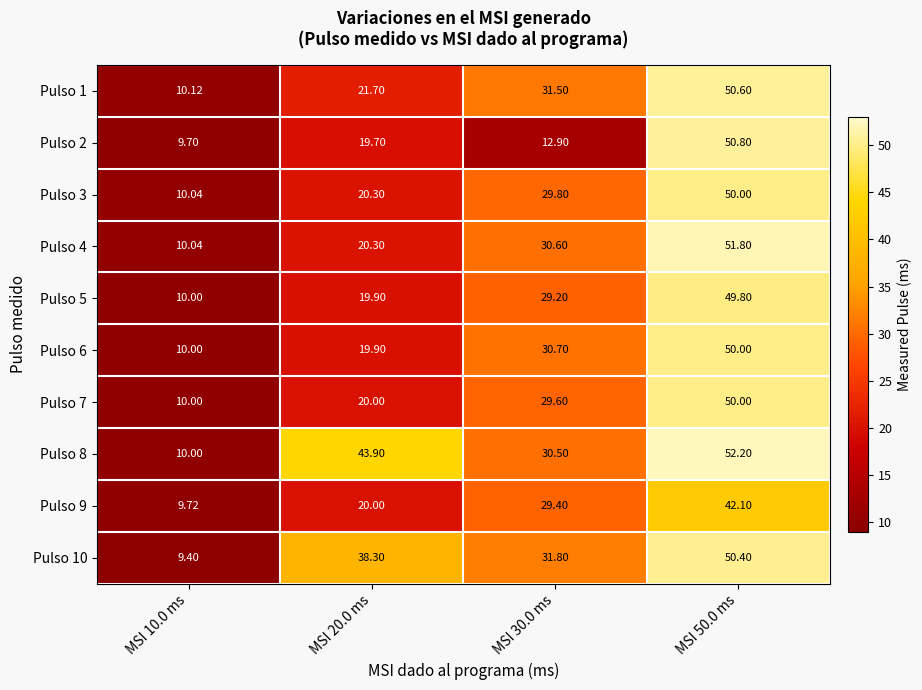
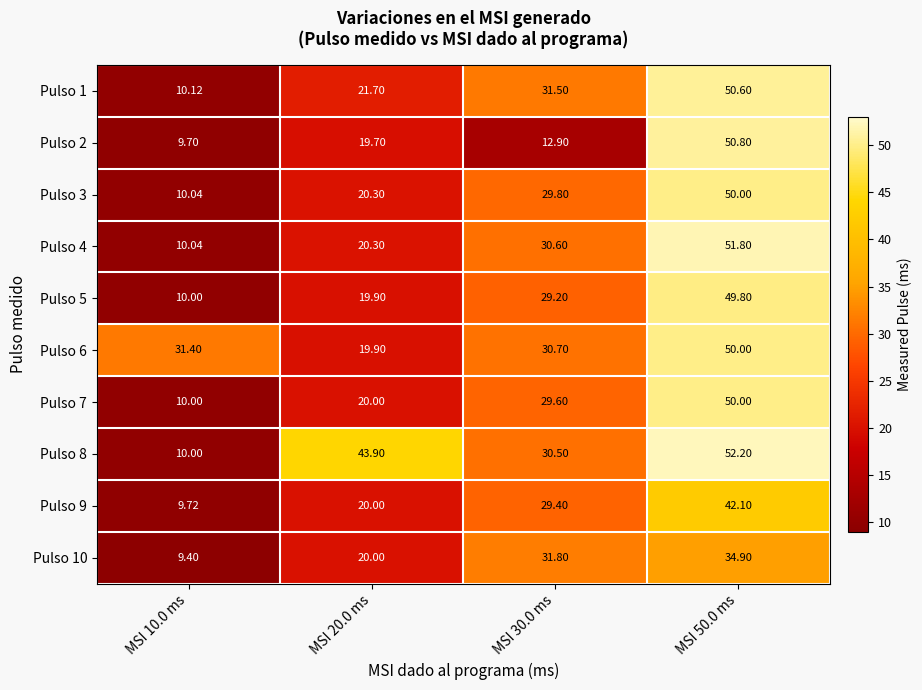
Pulso 6, MSI 10.0 ms: 10.00 -> 31.40
Pulso 10, MSI 20.0 ms: 38.30 -> 20.00
Pulso 10, MSI 50.0 ms: 50.40 -> 34.90
